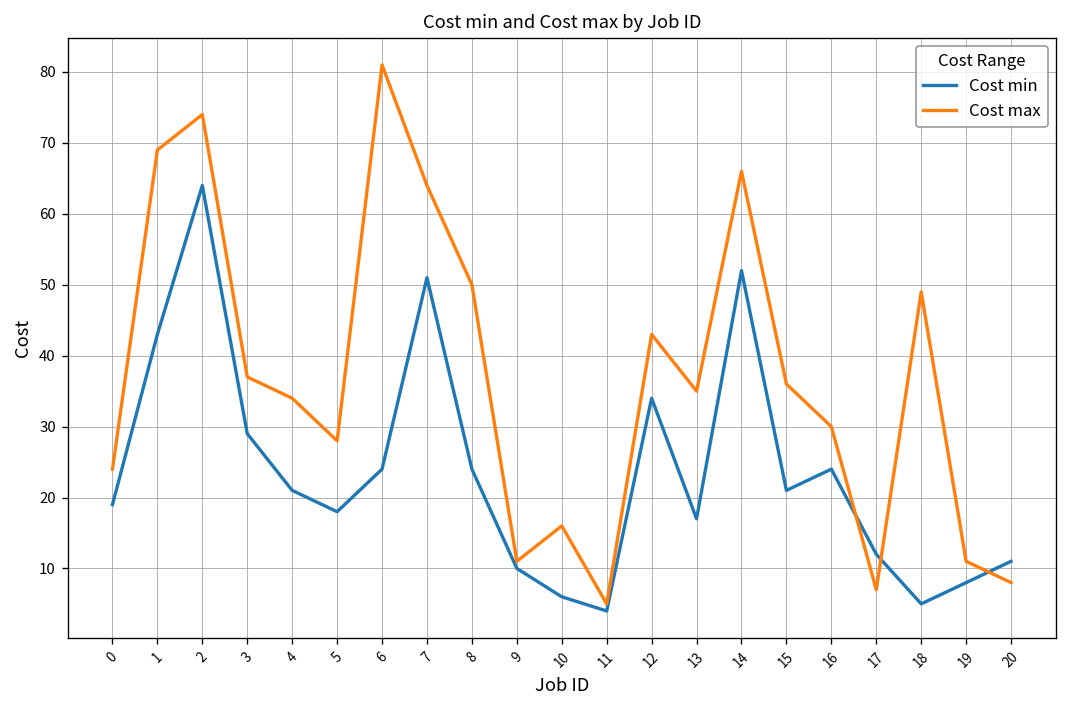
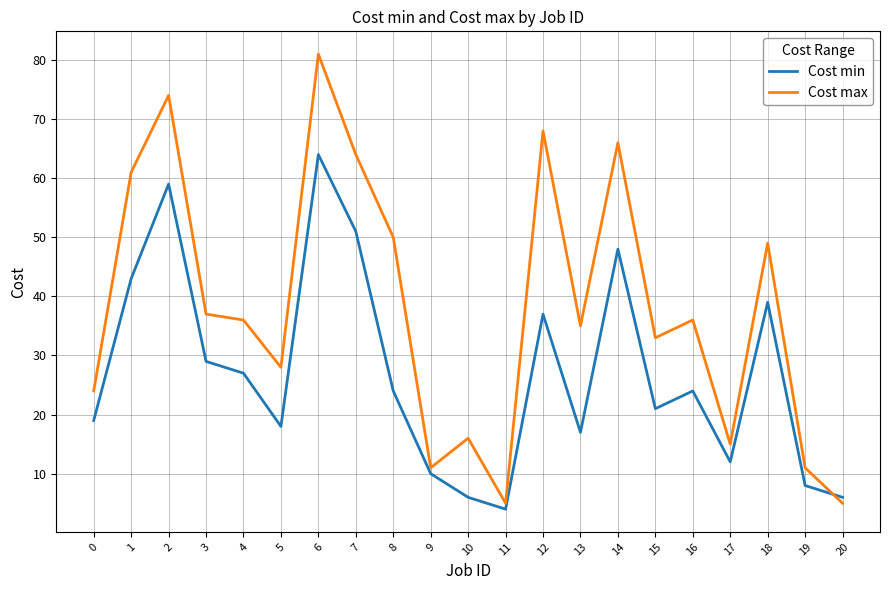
Cost max, 1: 69 -> 61
Cost min, 2: 64 -> 59
Cost min, 4: 21 -> 27
Cost max, 4: 34 -> 36
Cost min, 6: 24 -> 64
Cost min, 12: 34 -> 37
Cost max, 12: 43 -> 68
Cost min, 14: 52 -> 48
Cost max, 15: 36 -> 33
Cost max, 16: 30 -> 36
Cost max, 17: 7 -> 15
Cost min, 18: 5 -> 39
Cost min, 20: 11 -> 6
Cost max, 20: 8 -> 5
